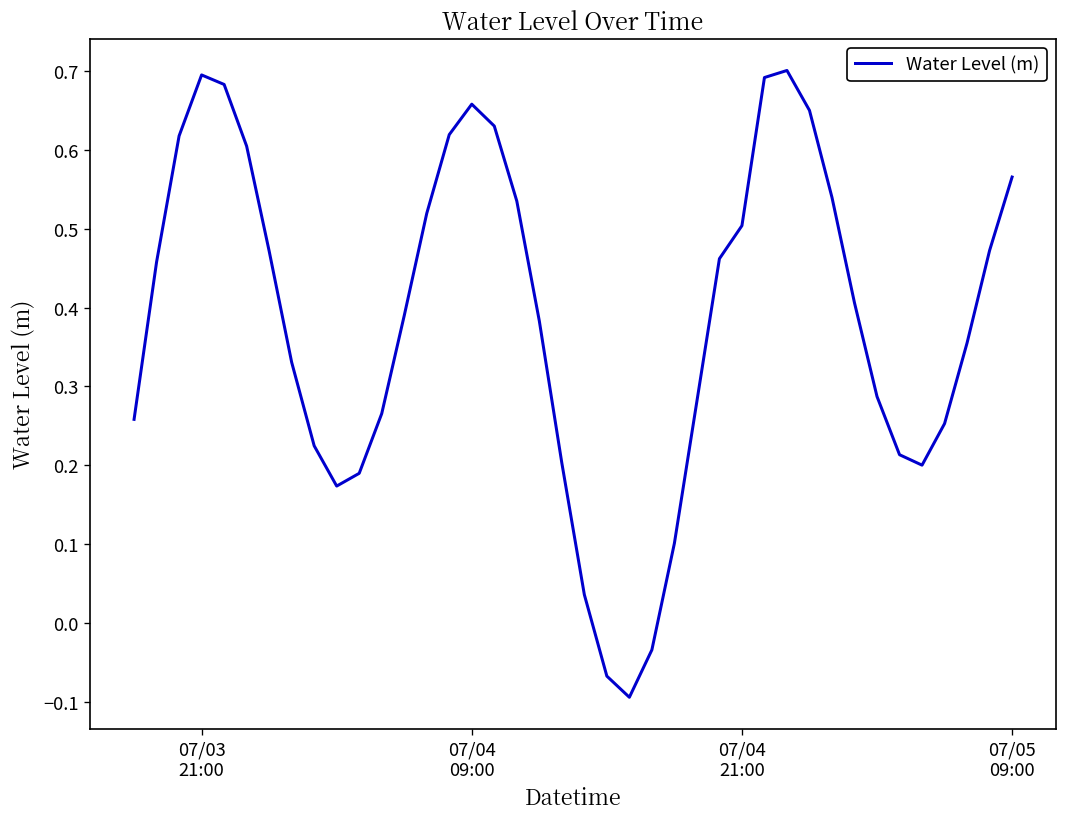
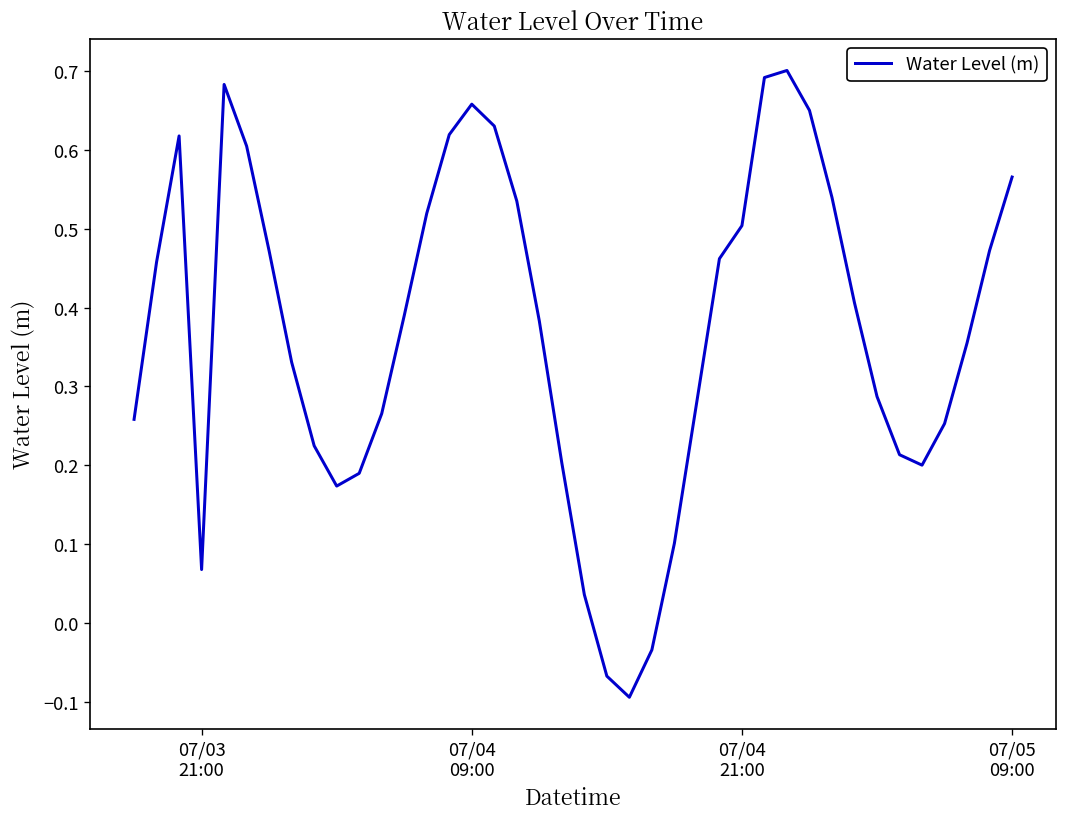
07/03 21:00: 0.70 -> 0.07
